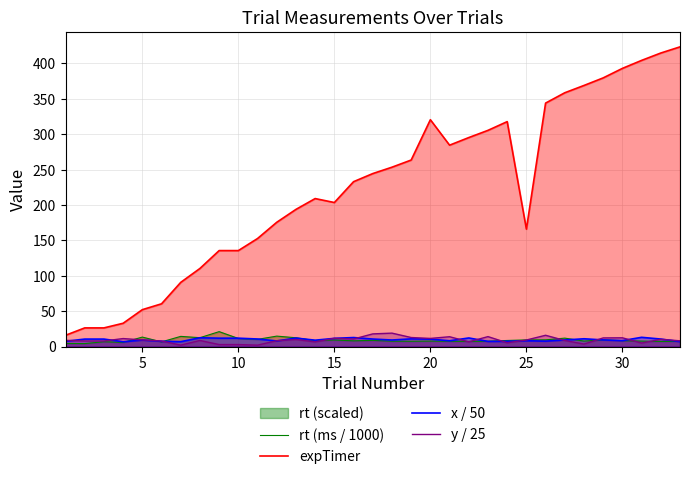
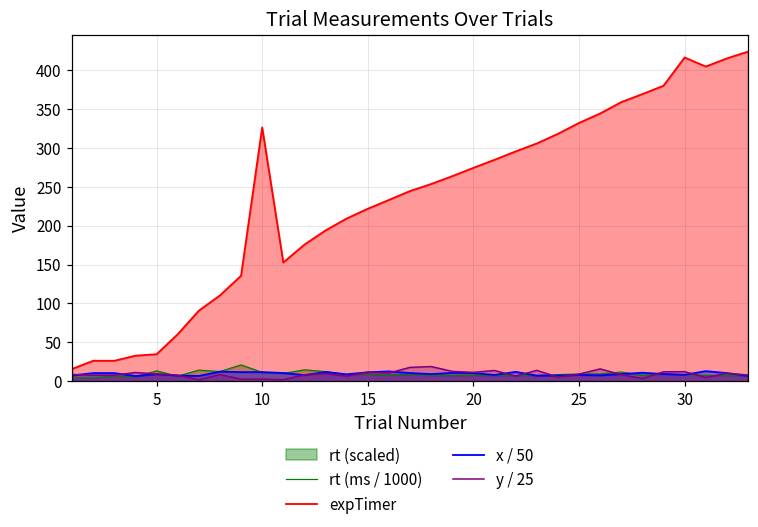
expTimer, 5: 50 -> 30
expTimer, 10: 140 -> 330
expTimer, 15: 200 -> 220
expTimer, 20: 320 -> 270
expTimer, 25: 170 -> 330
expTimer, 30: 390 -> 420
